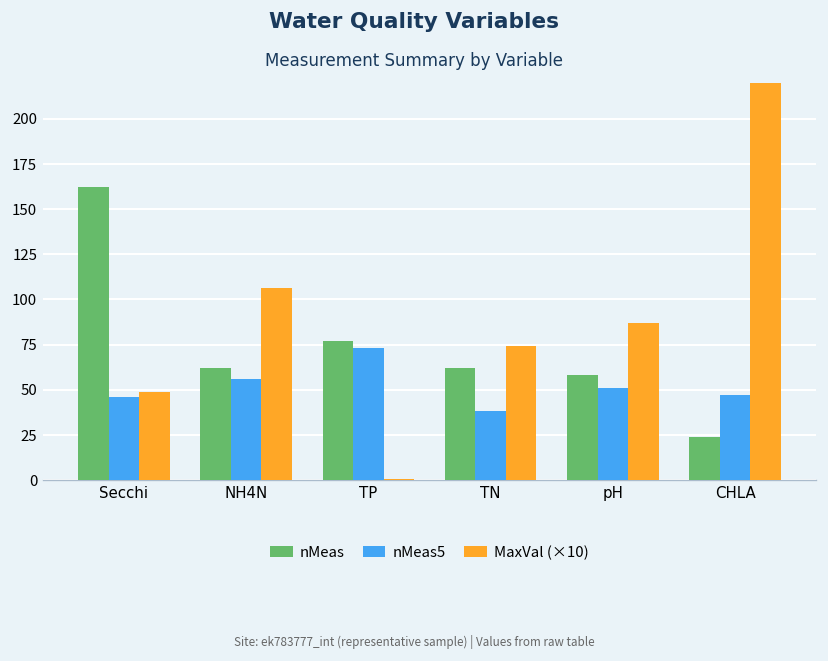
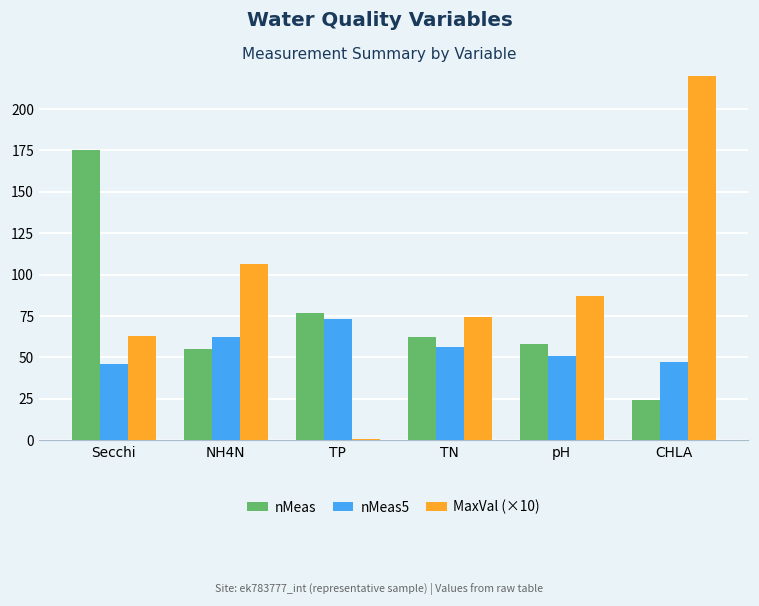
nMeas, Secchi: 162 -> 175
MaxVal (×10), Secchi: 49 -> 63
nMeas, NH4N: 62 -> 55
nMeas5, NH4N: 56 -> 62
nMeas5, TN: 38 -> 56
